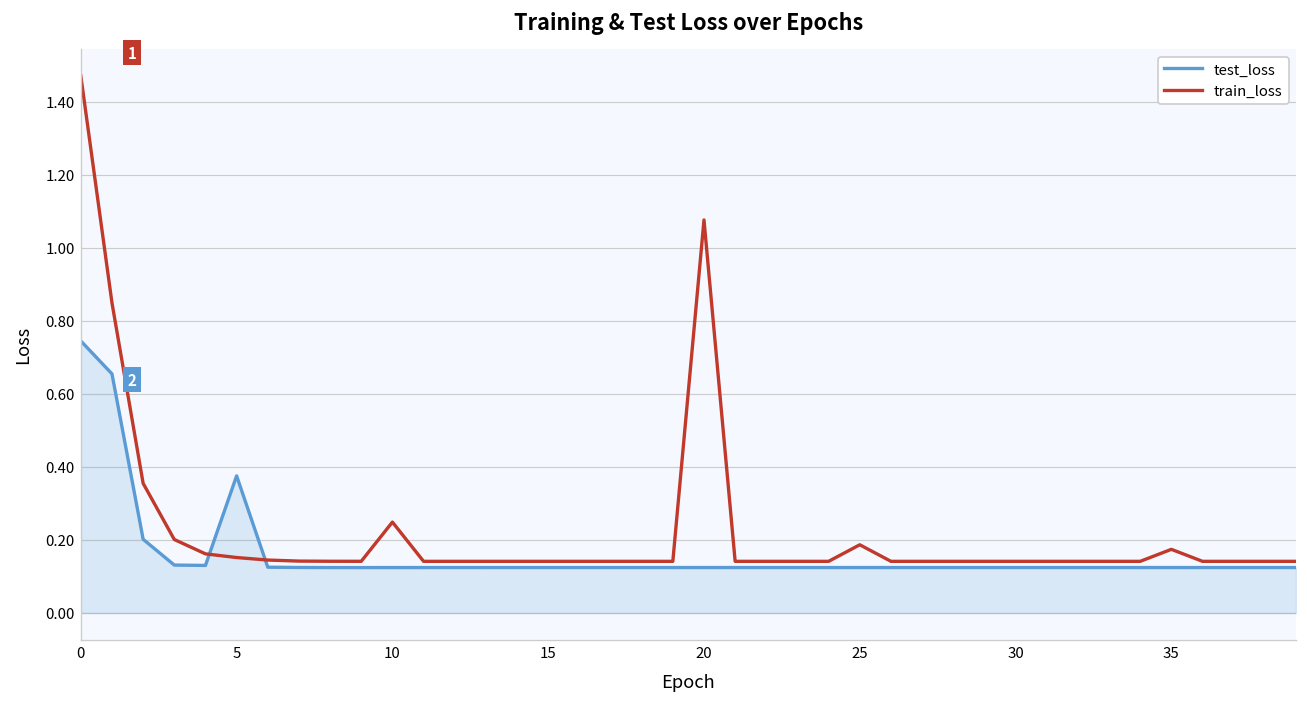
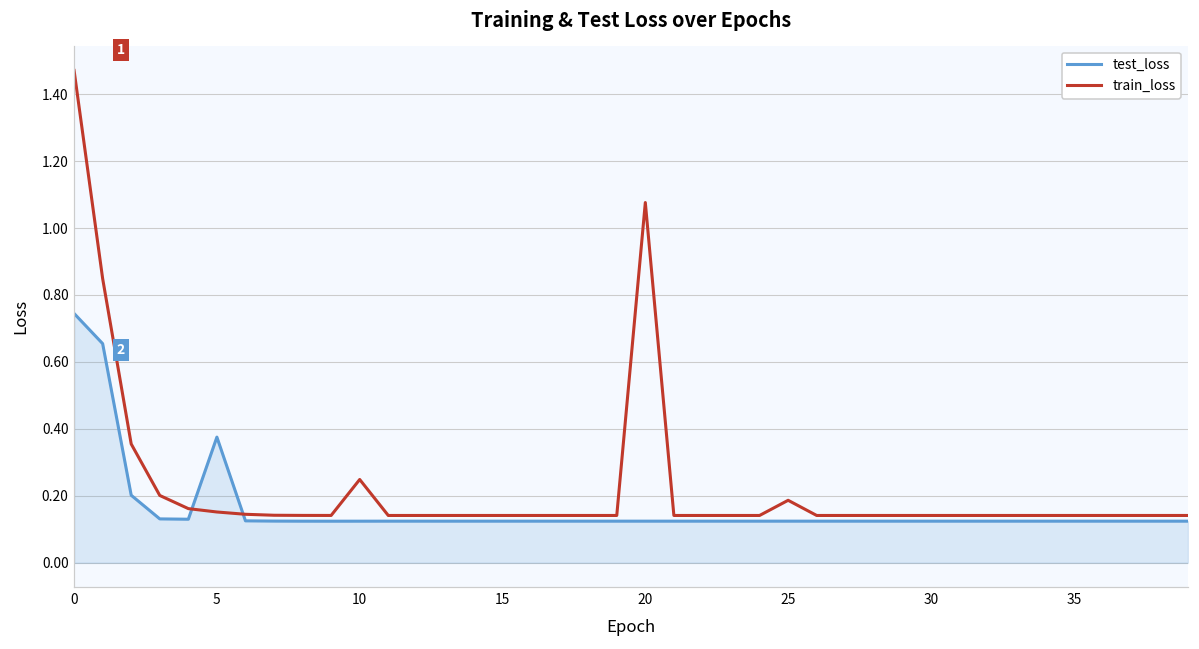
train_loss, 35: 0.17 -> 0.14
